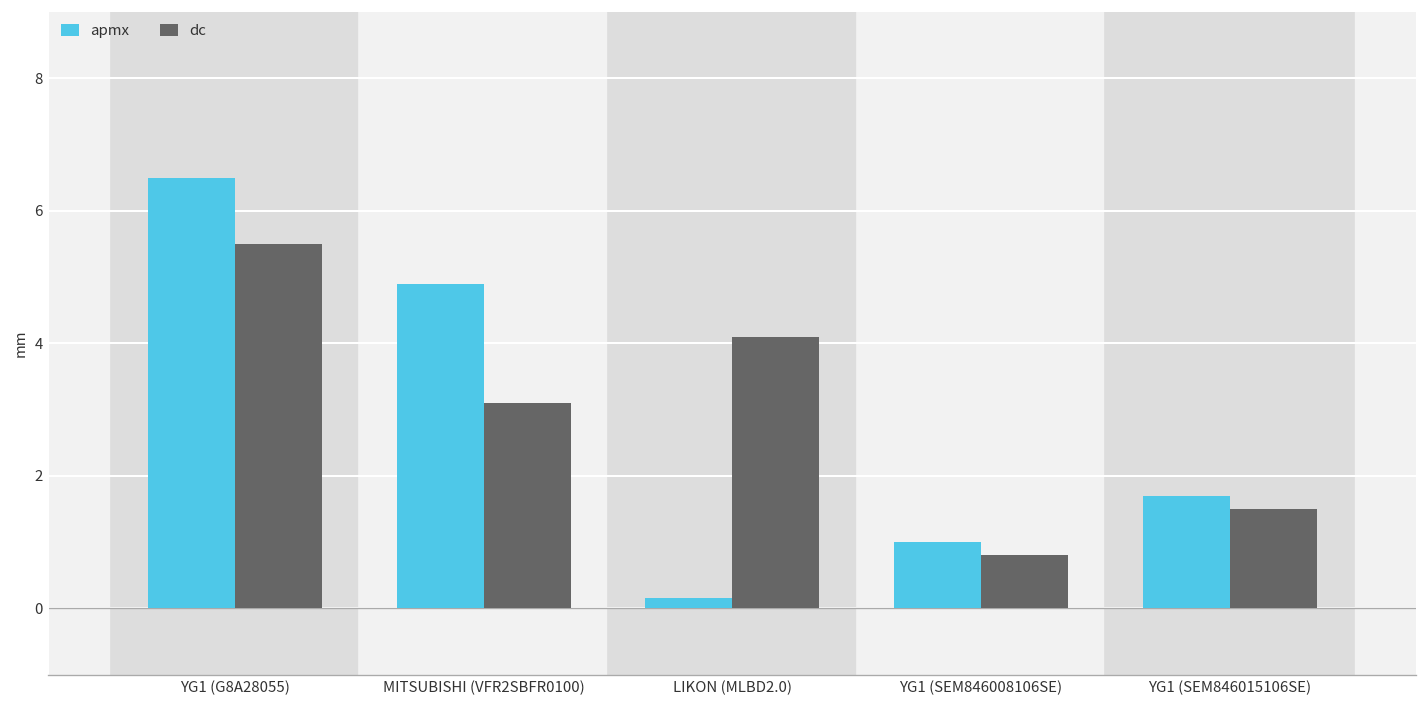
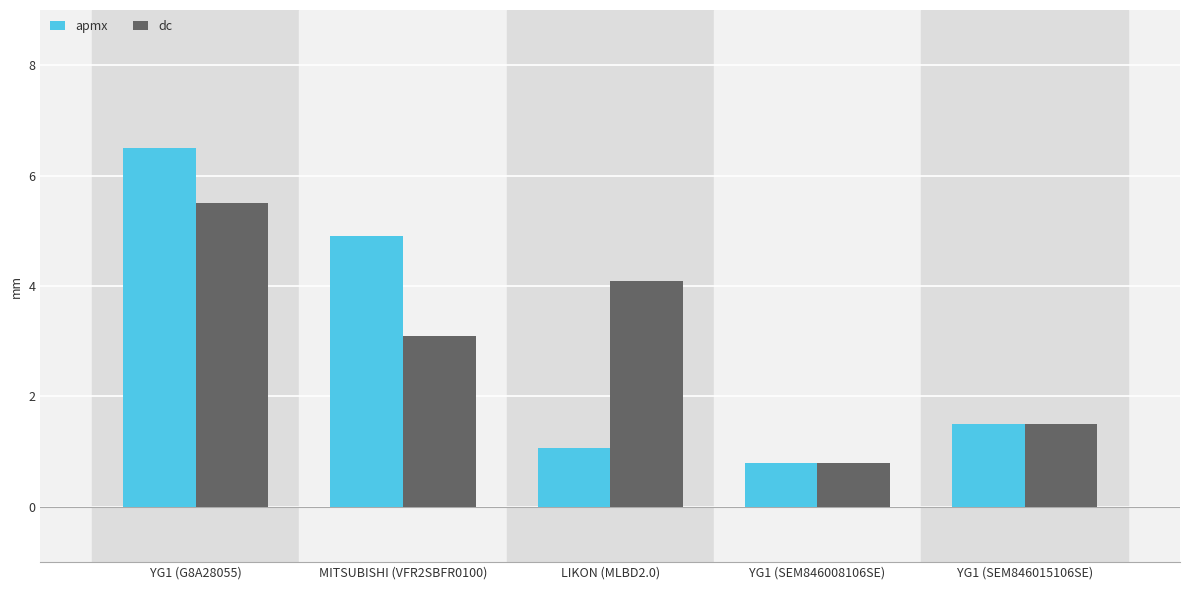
apmx, LIKON (MLBD2.0): 0.2 -> 1.1
apmx, YG1 (SEM846008106SE): 1.0 -> 0.8
apmx, YG1 (SEM846015106SE): 1.7 -> 1.5
